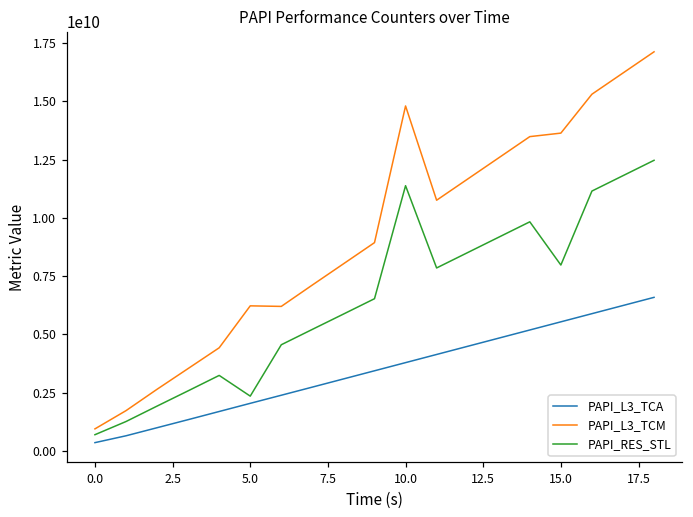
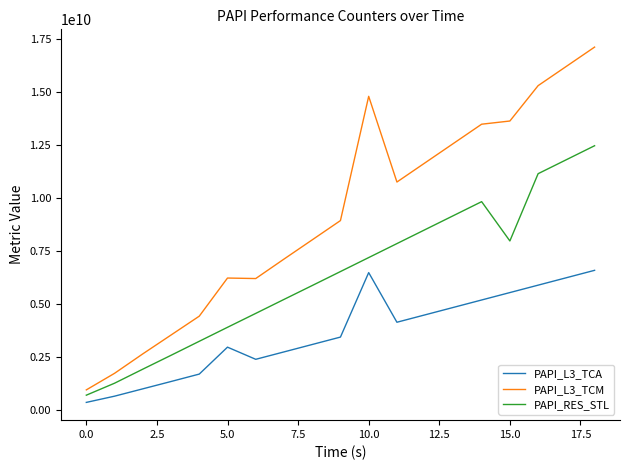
PAPI_L3_TCA, 5.0: 2000000000 -> 3000000000
PAPI_RES_STL, 5.0: 2400000000 -> 3900000000
PAPI_L3_TCA, 10.0: 3800000000 -> 6500000000
PAPI_RES_STL, 10.0: 11400000000 -> 7200000000
